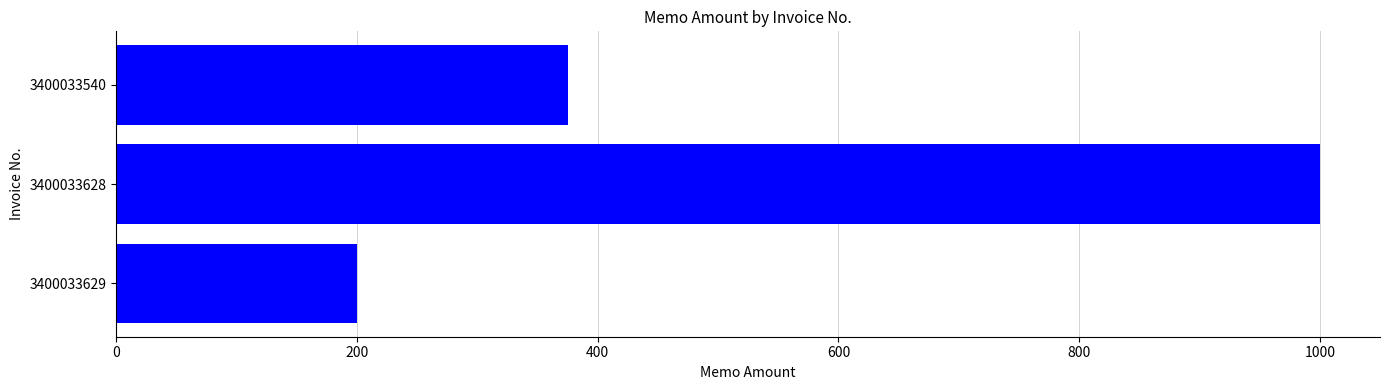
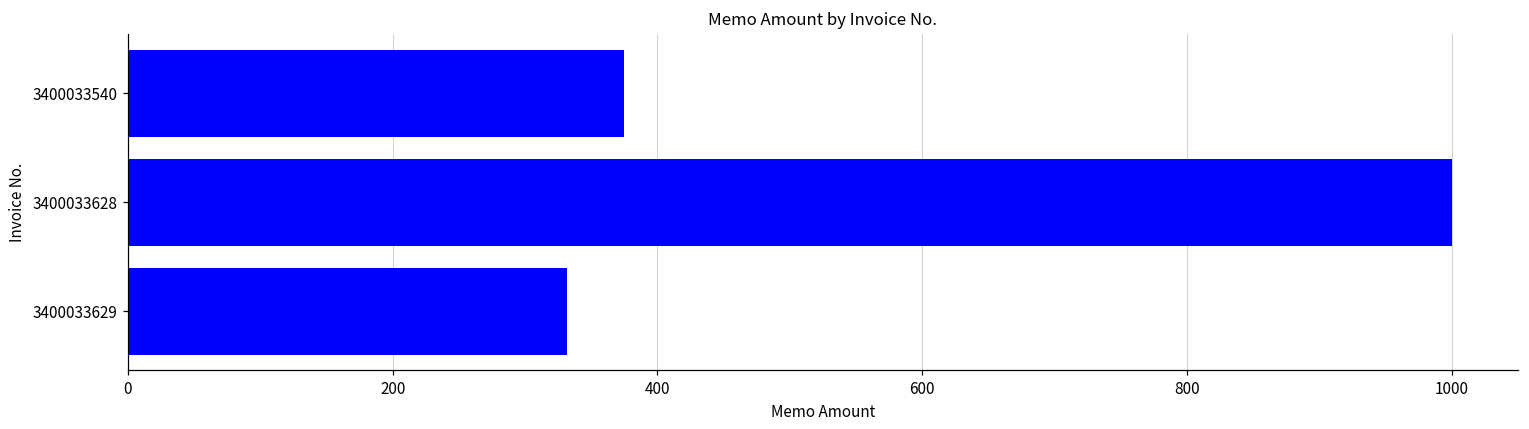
3400033629: 200 -> 332
